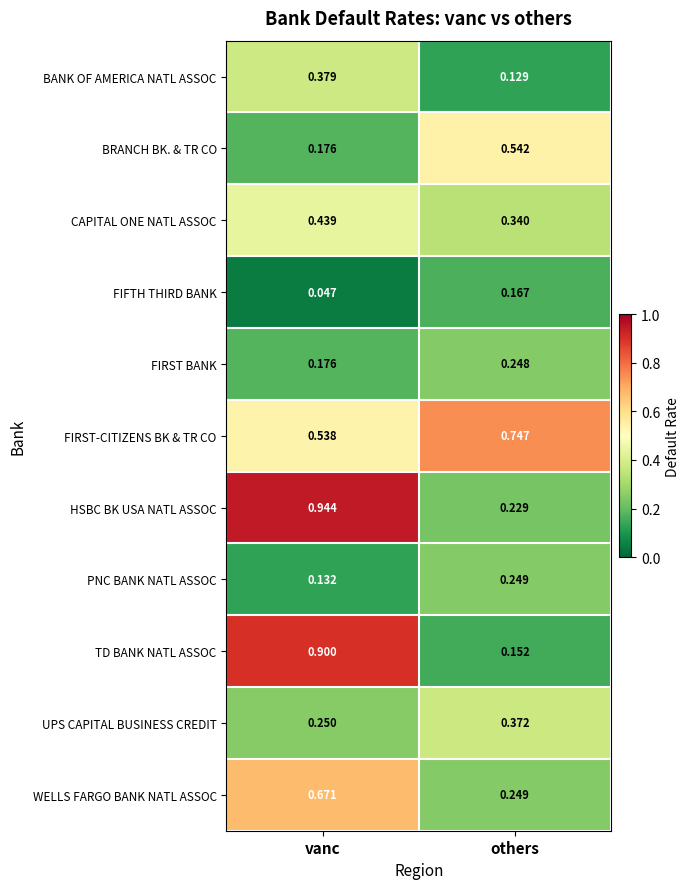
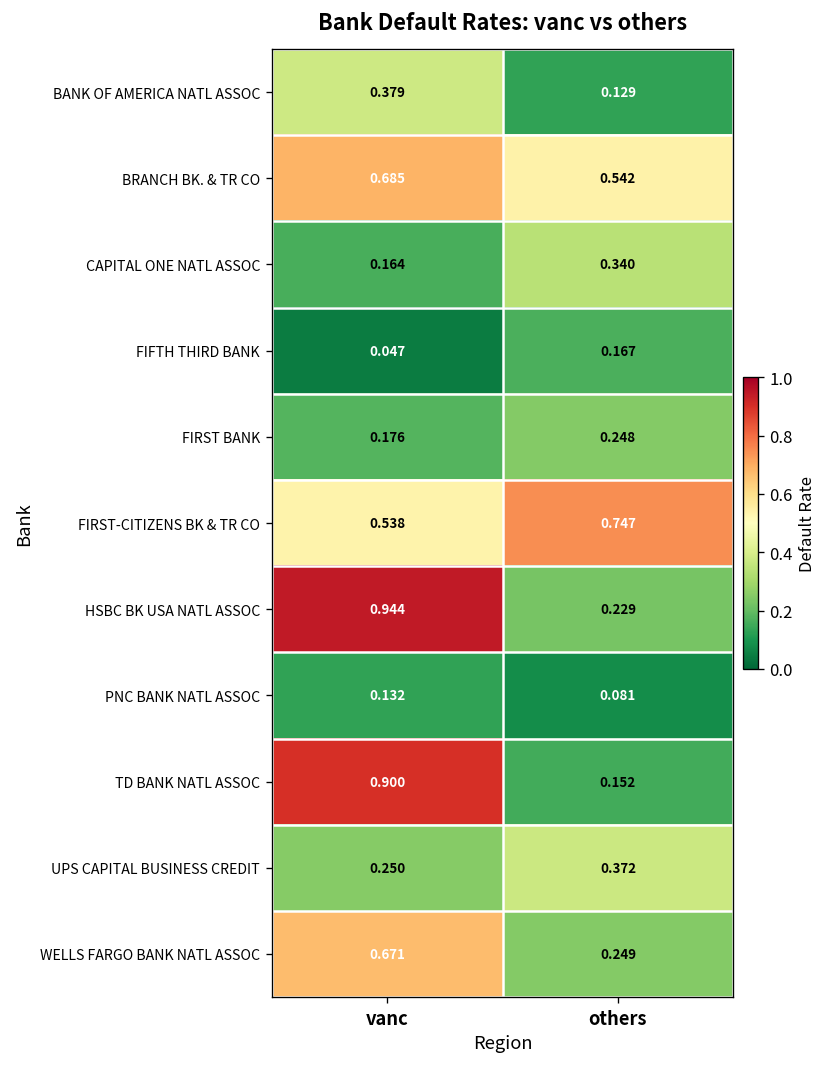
BRANCH BK. & TR CO, vanc: 0.176 -> 0.685
CAPITAL ONE NATL ASSOC, vanc: 0.439 -> 0.164
PNC BANK NATL ASSOC, others: 0.249 -> 0.081
